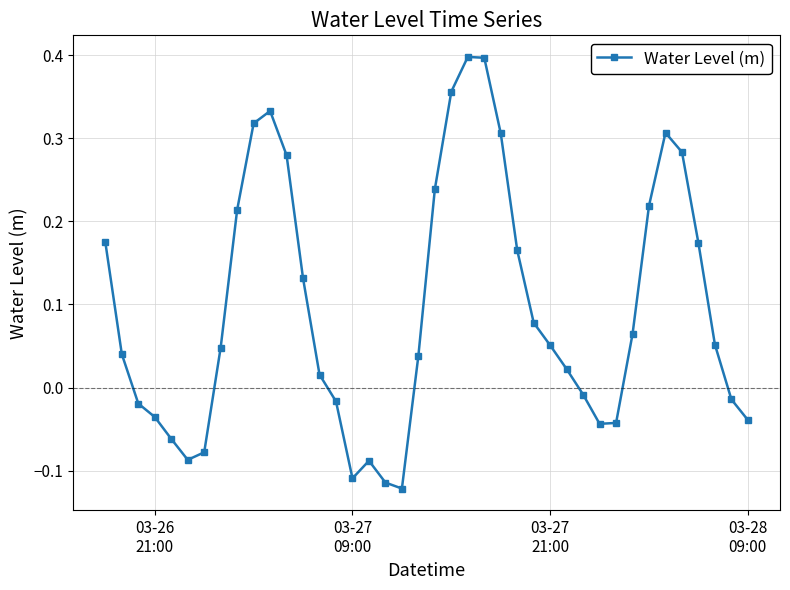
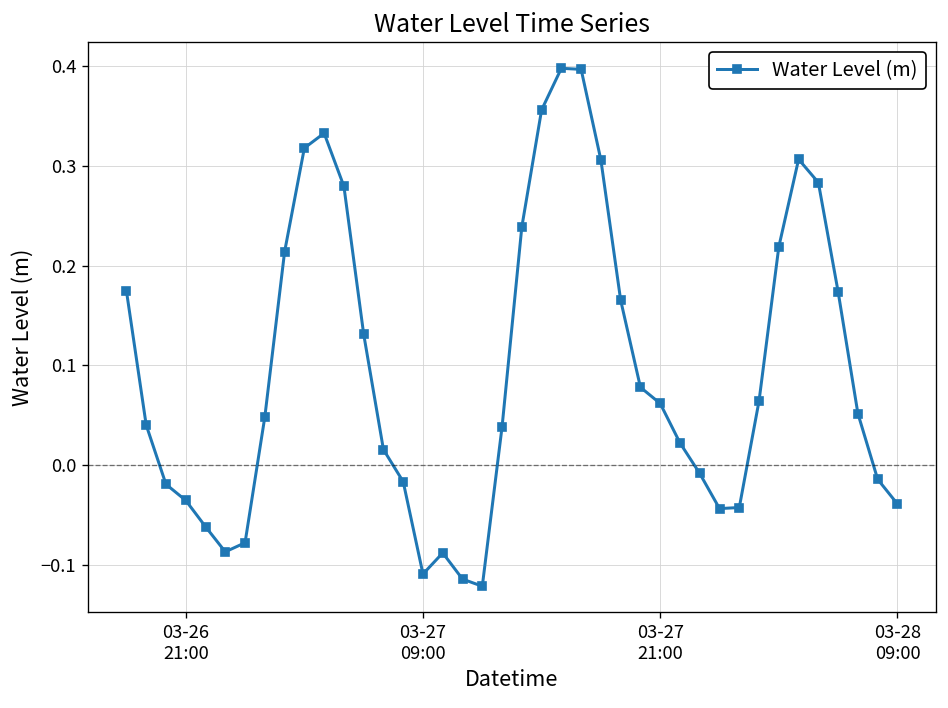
03-27 21:00: 0.05 -> 0.06
